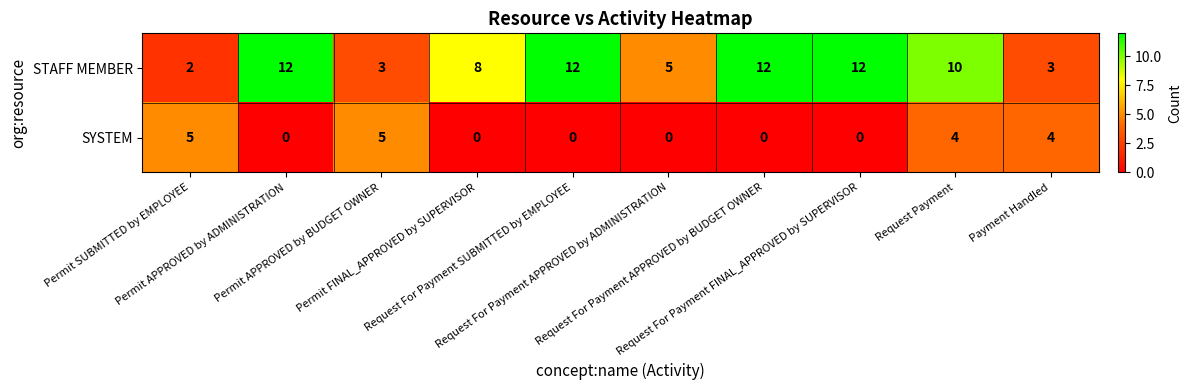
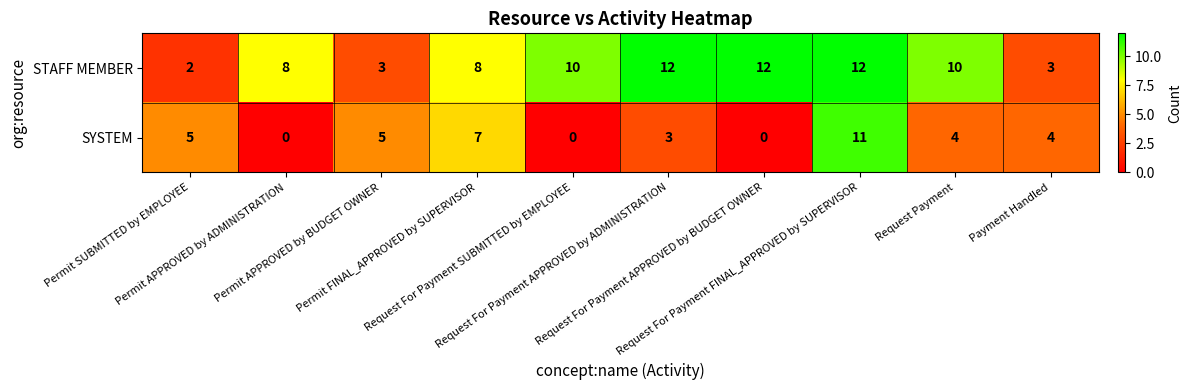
STAFF MEMBER, Permit APPROVED by ADMINISTRATION: 12 -> 8
STAFF MEMBER, Request For Payment SUBMITTED by EMPLOYEE: 12 -> 10
STAFF MEMBER, Request For Payment APPROVED by ADMINISTRATION: 5 -> 12
SYSTEM, Permit FINAL_APPROVED by SUPERVISOR: 0 -> 7
SYSTEM, Request For Payment APPROVED by ADMINISTRATION: 0 -> 3
SYSTEM, Request For Payment FINAL_APPROVED by SUPERVISOR: 0 -> 11
